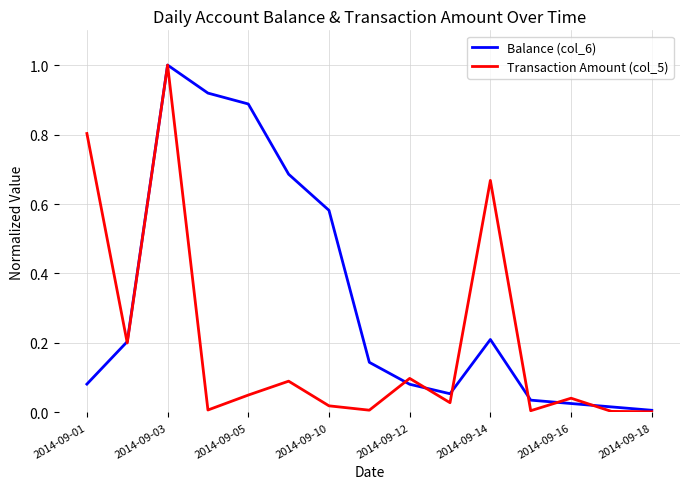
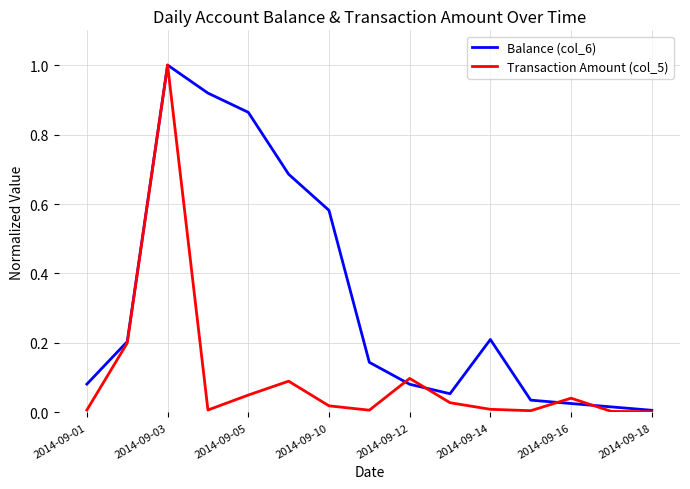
Transaction Amount (col_5), 2014-09-01: 0.80 -> 0.01
Balance (col_6), 2014-09-05: 0.89 -> 0.86
Transaction Amount (col_5), 2014-09-14: 0.67 -> 0.01
